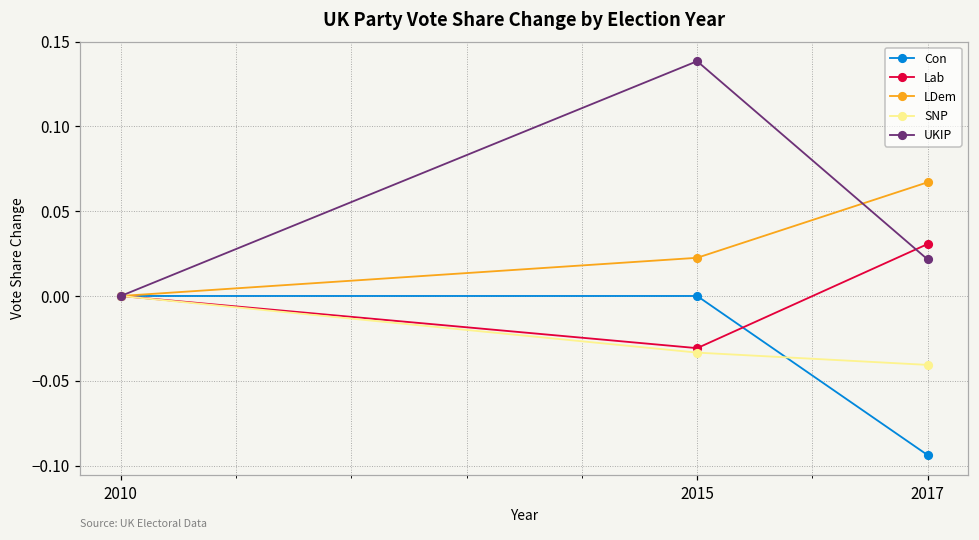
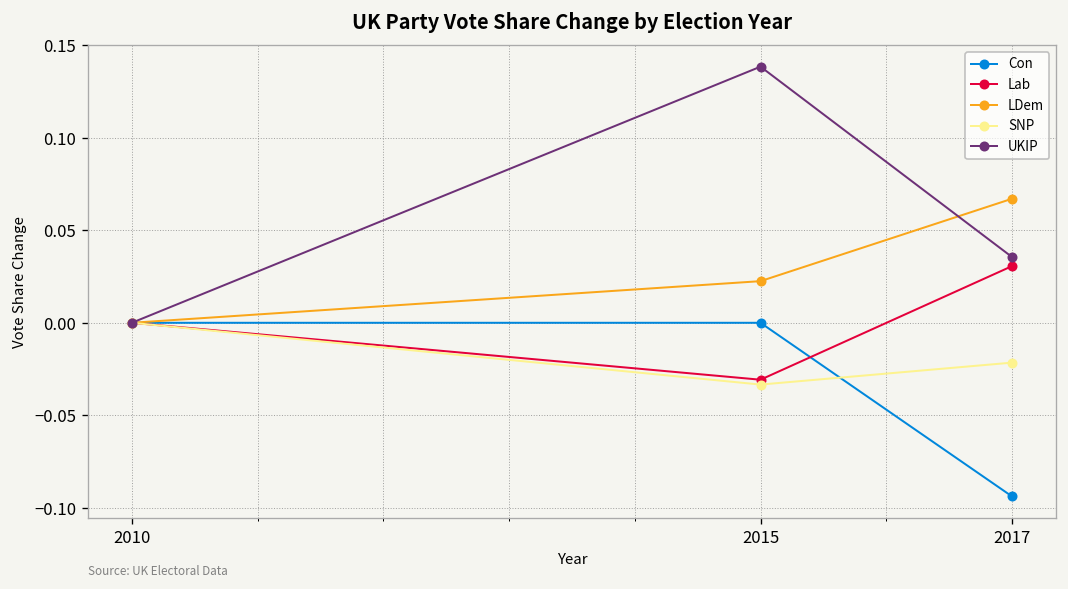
SNP, 2017: -0.041 -> -0.022
UKIP, 2017: 0.022 -> 0.036
